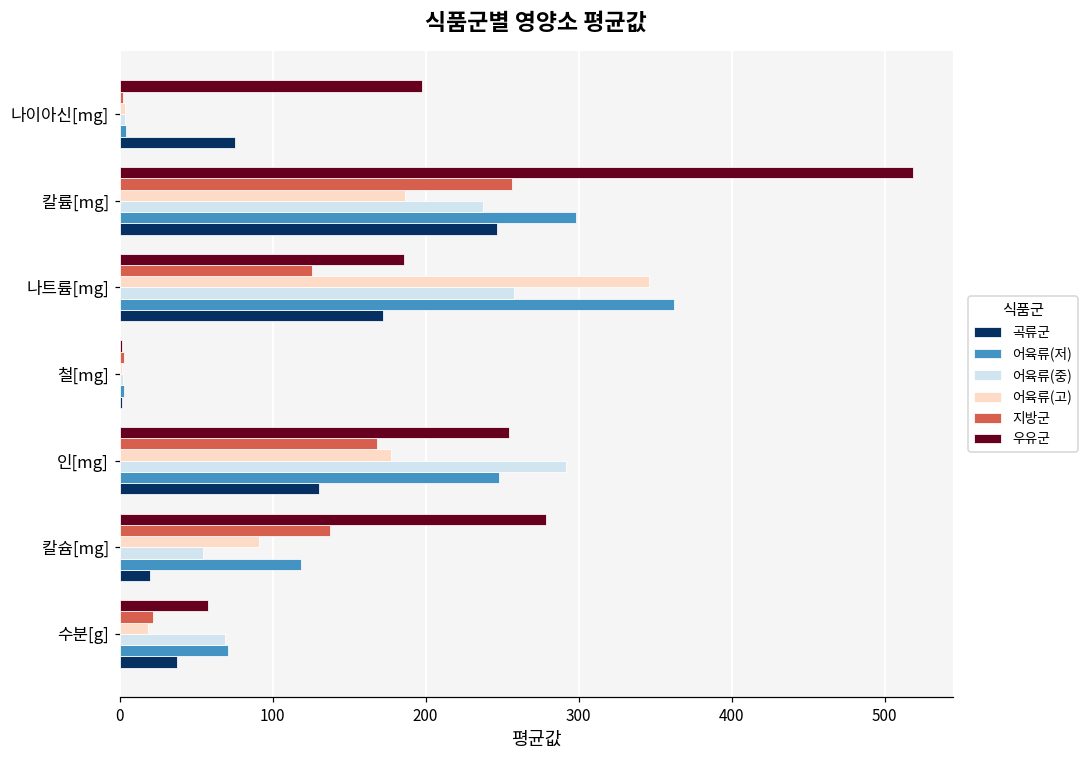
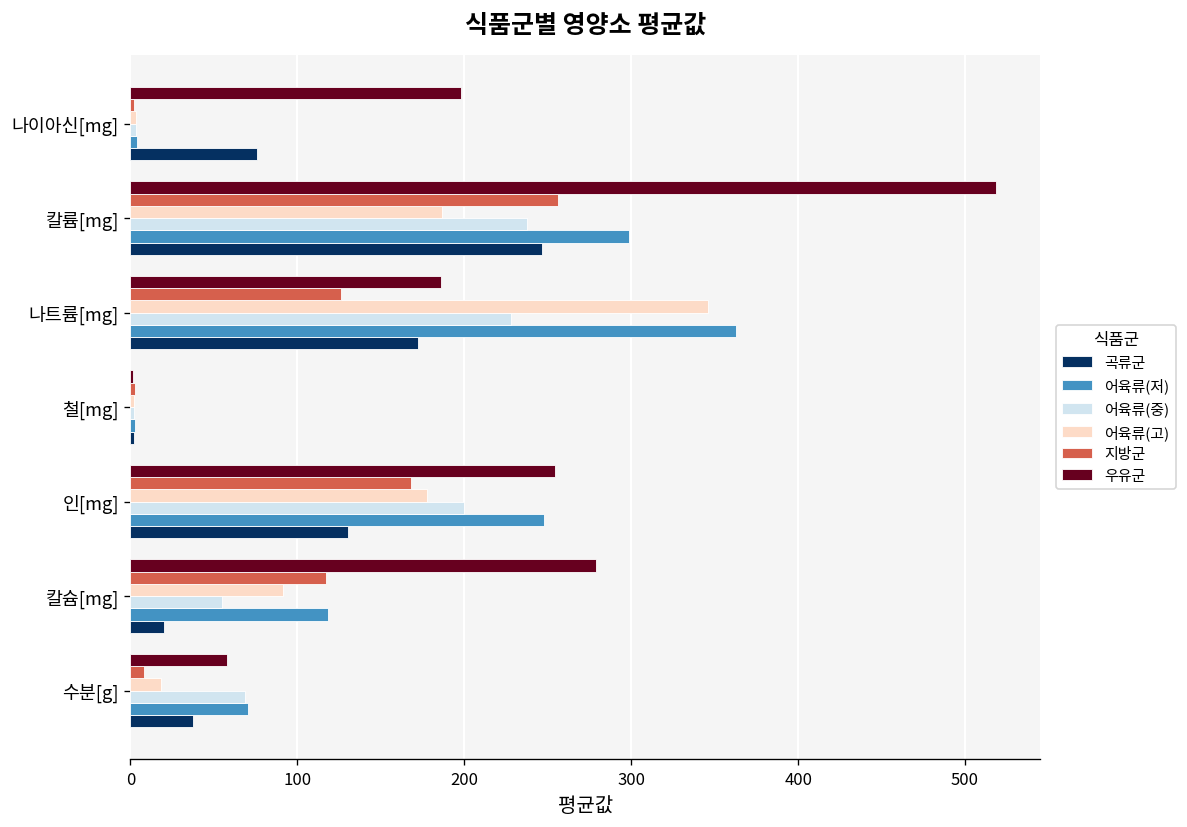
어육류(중), 나트륨[mg]: 258 -> 228
어육류(중), 인[mg]: 292 -> 200
지방군, 칼슘[mg]: 138 -> 117
지방군, 수분[g]: 22 -> 8
